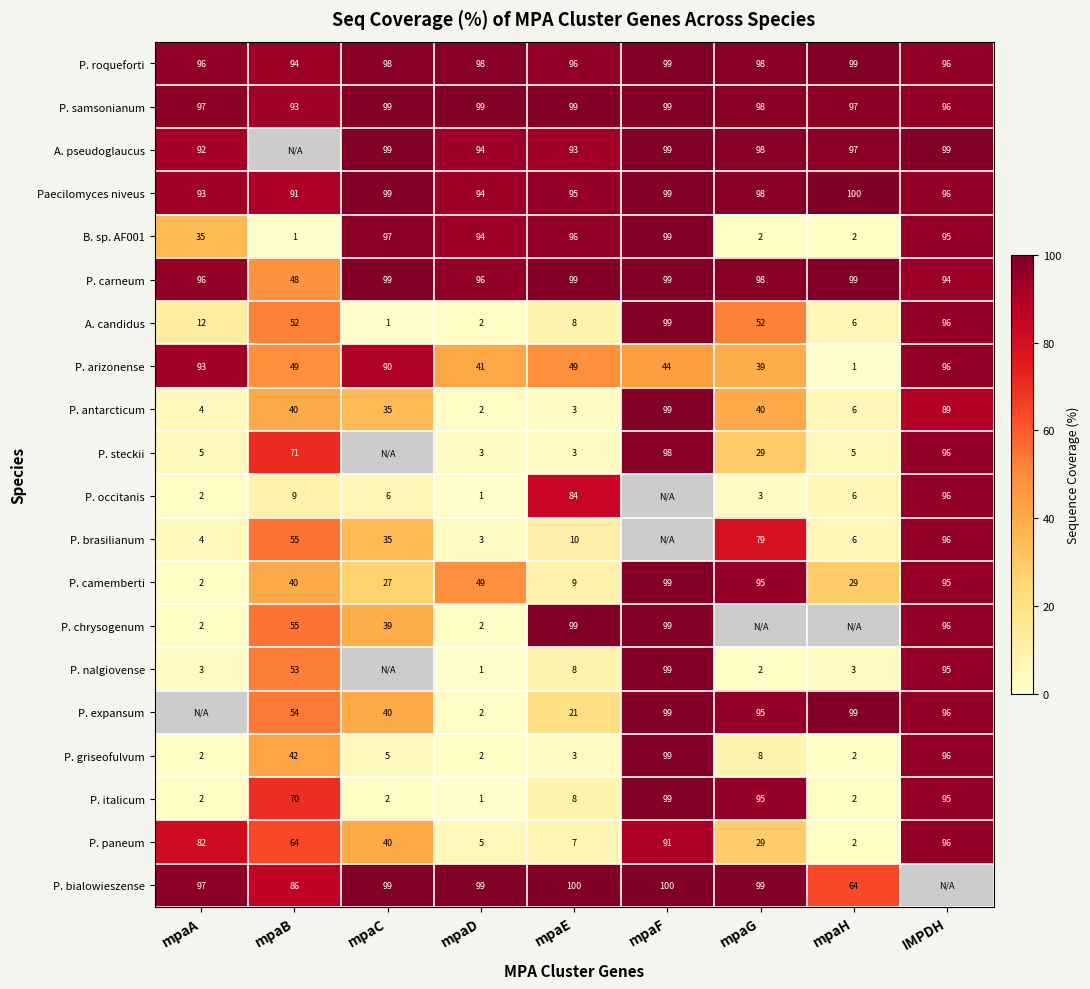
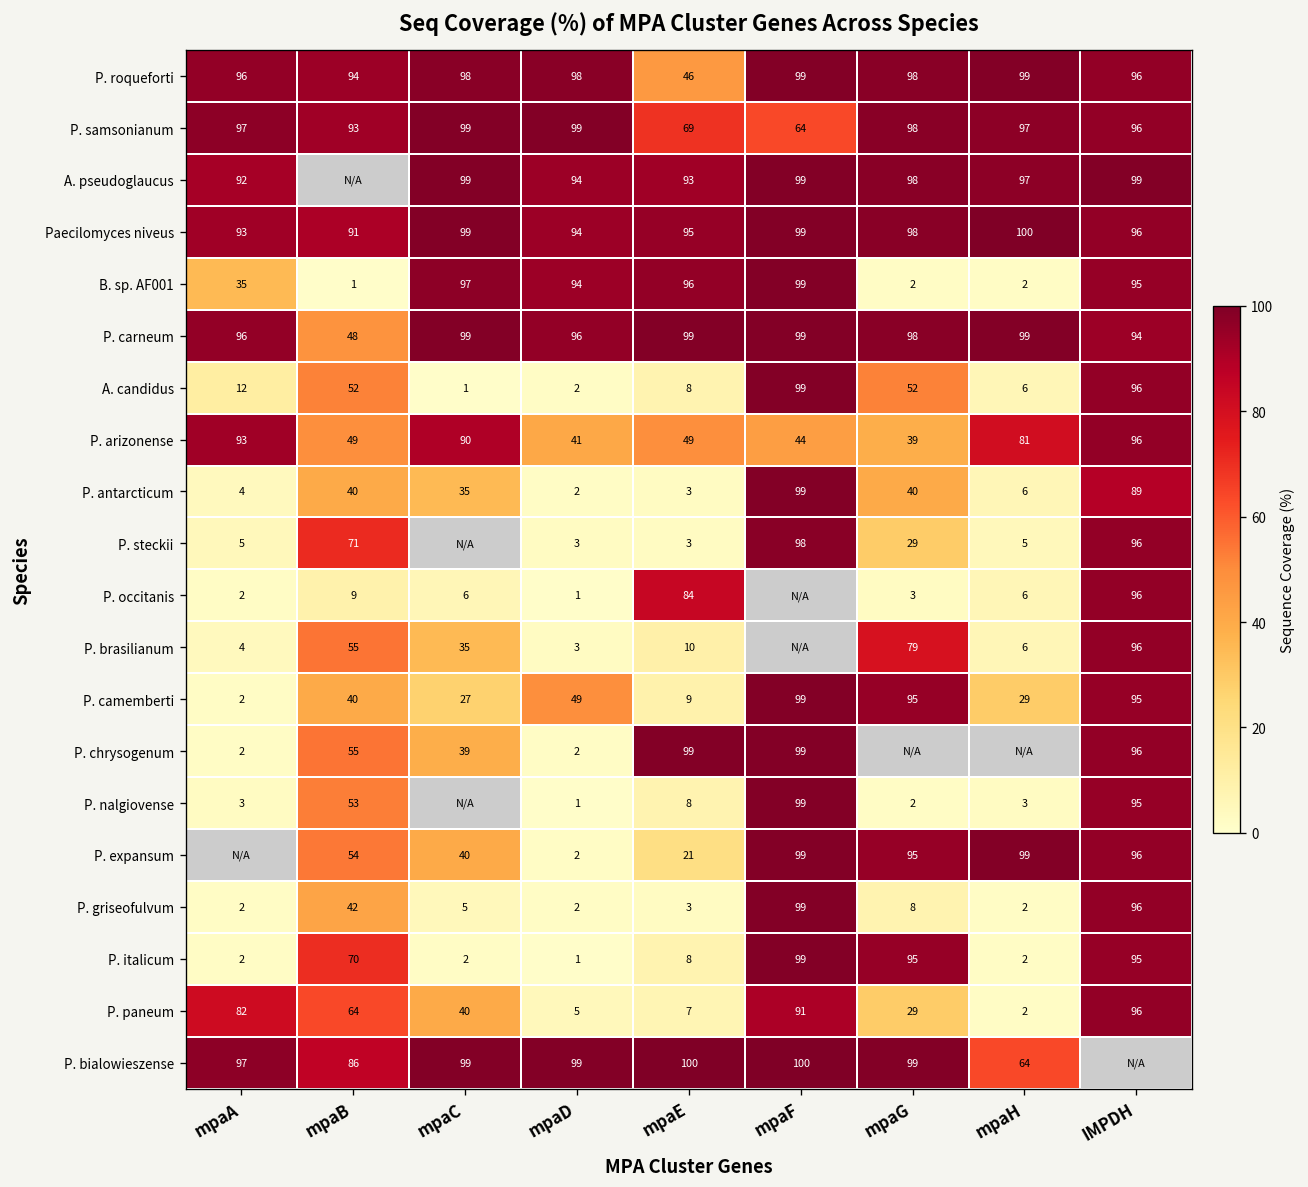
P. roqueforti, mpaE: 96 -> 46
P. samsonianum, mpaE: 99 -> 69
P. samsonianum, mpaF: 99 -> 64
P. arizonense, mpaH: 1 -> 81
